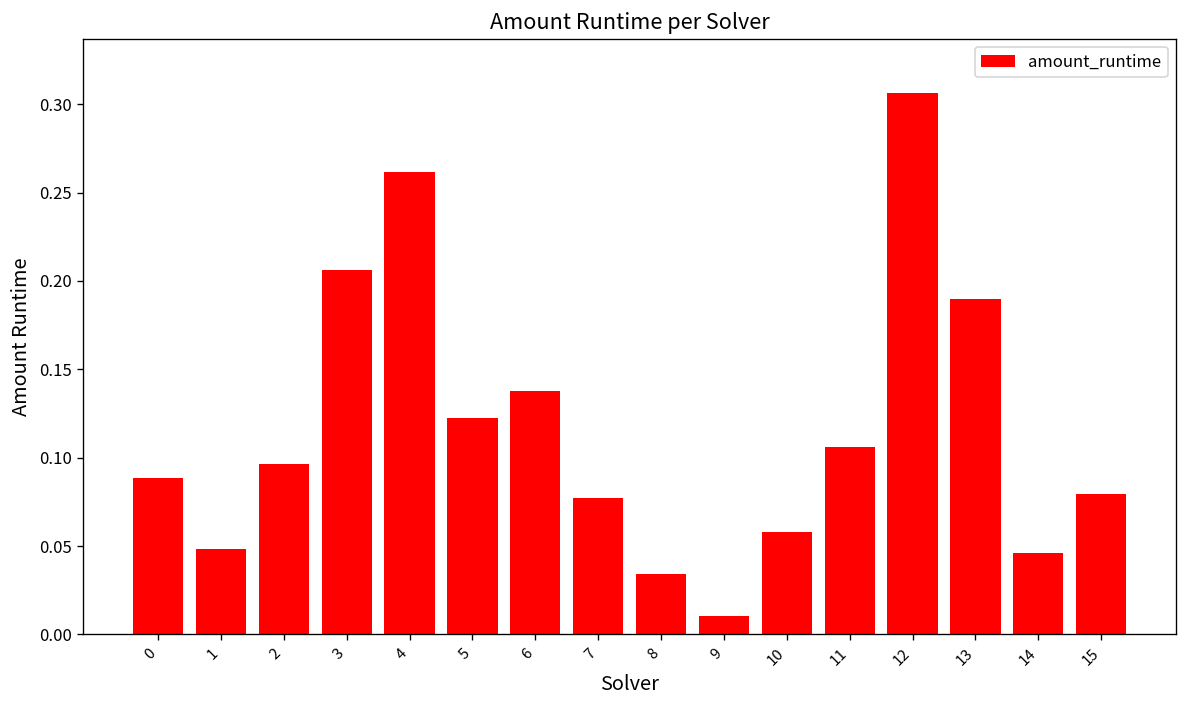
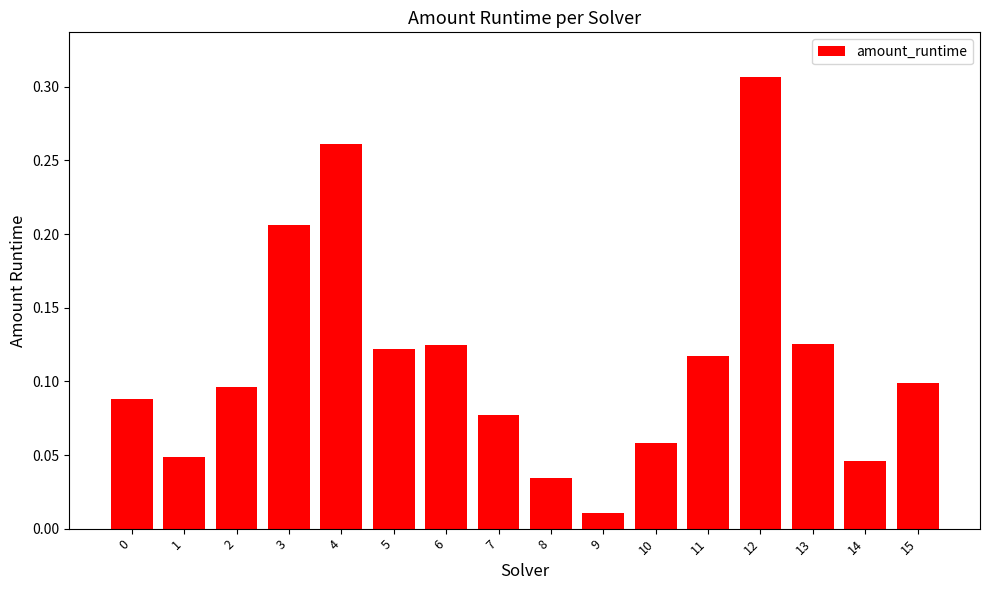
6: 0.138 -> 0.125
11: 0.106 -> 0.117
13: 0.190 -> 0.125
15: 0.079 -> 0.099
